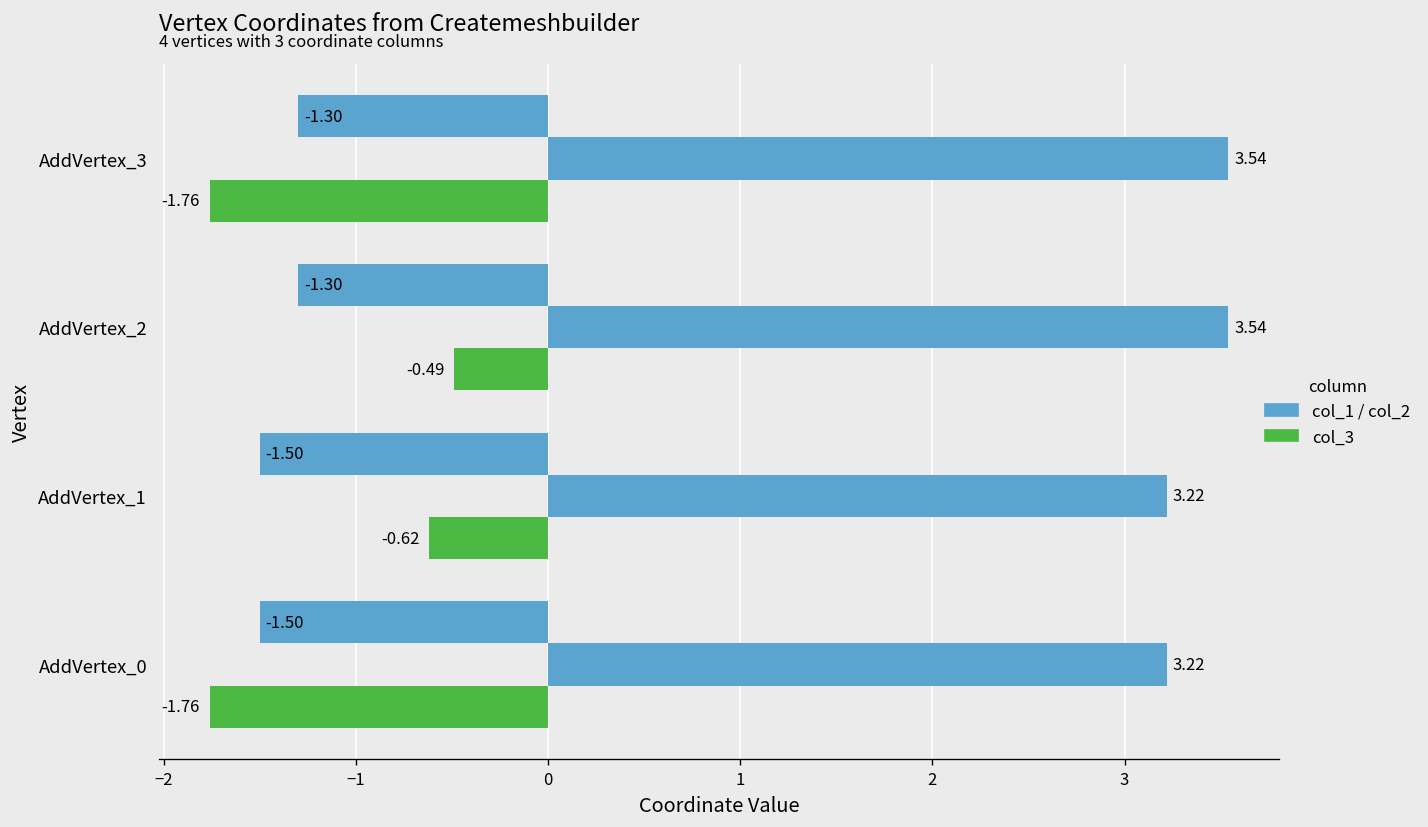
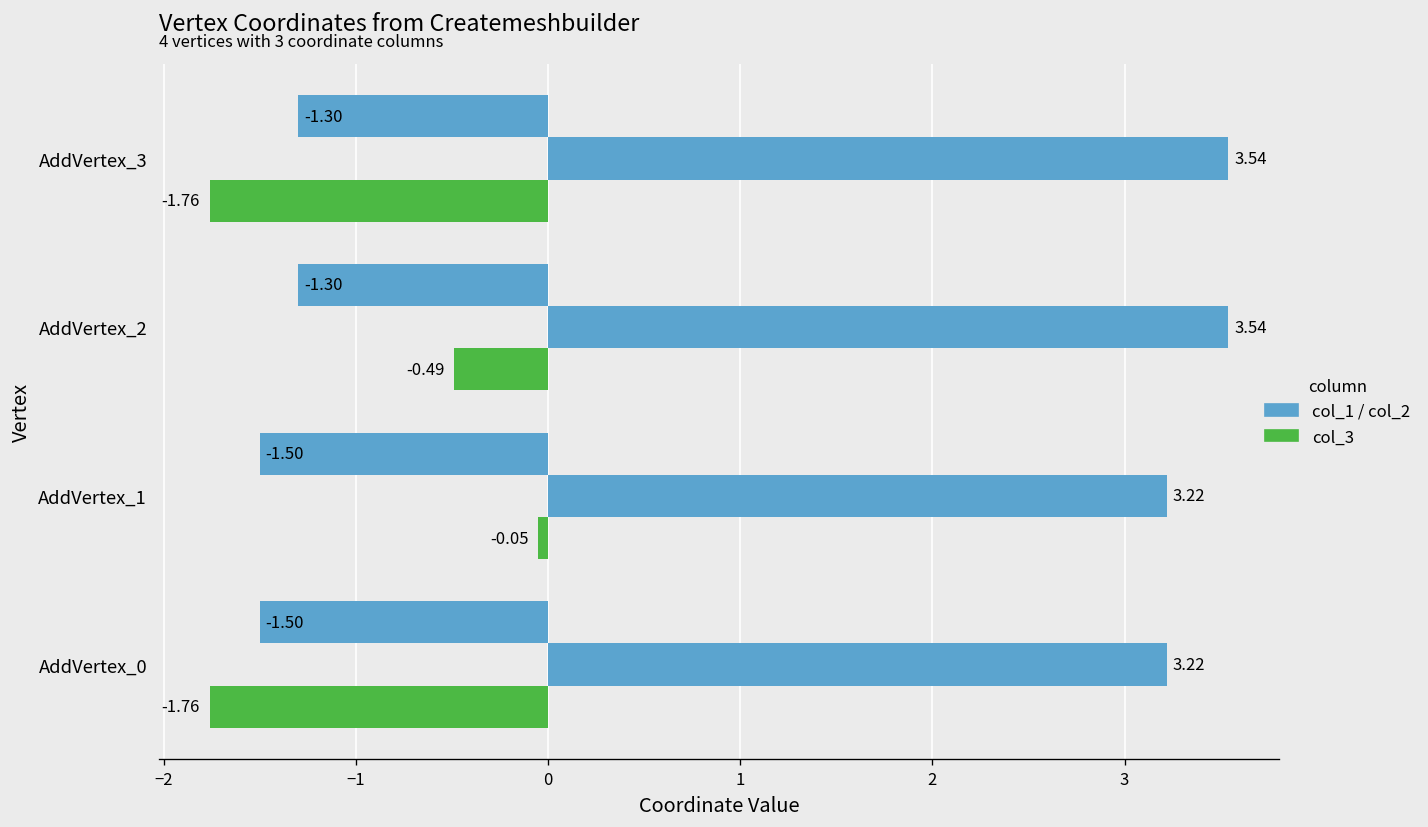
col_3, AddVertex_1: -0.62 -> -0.05
